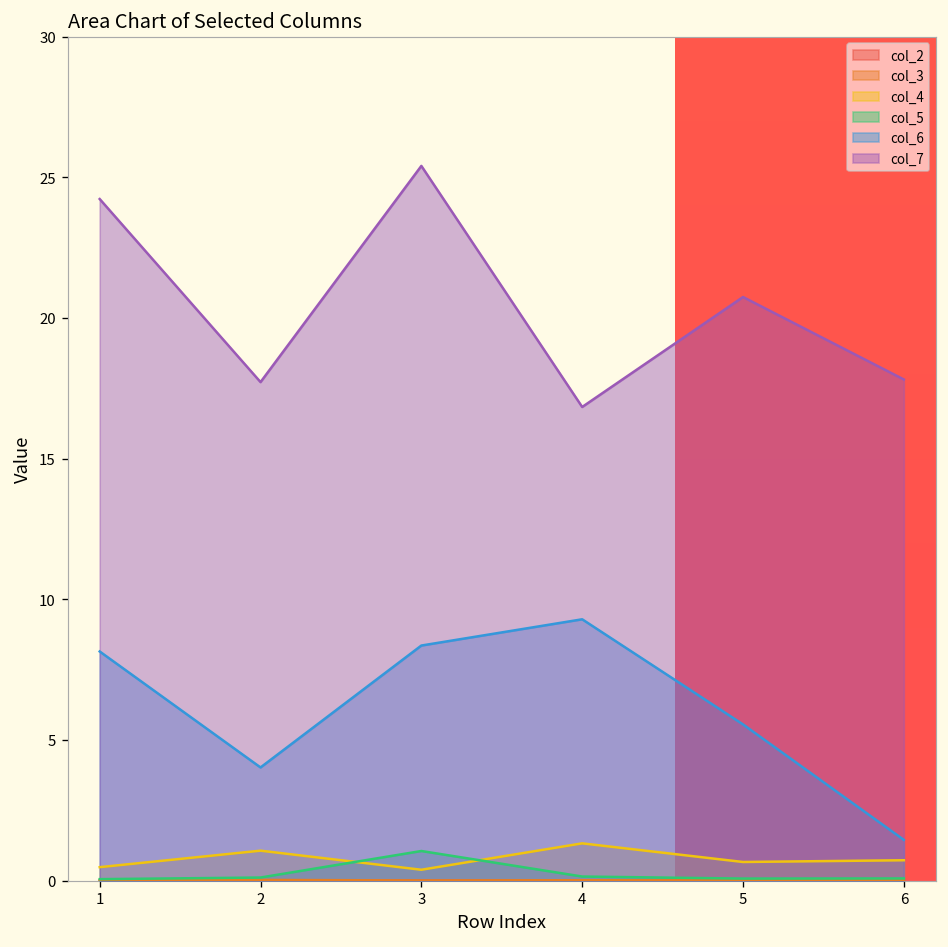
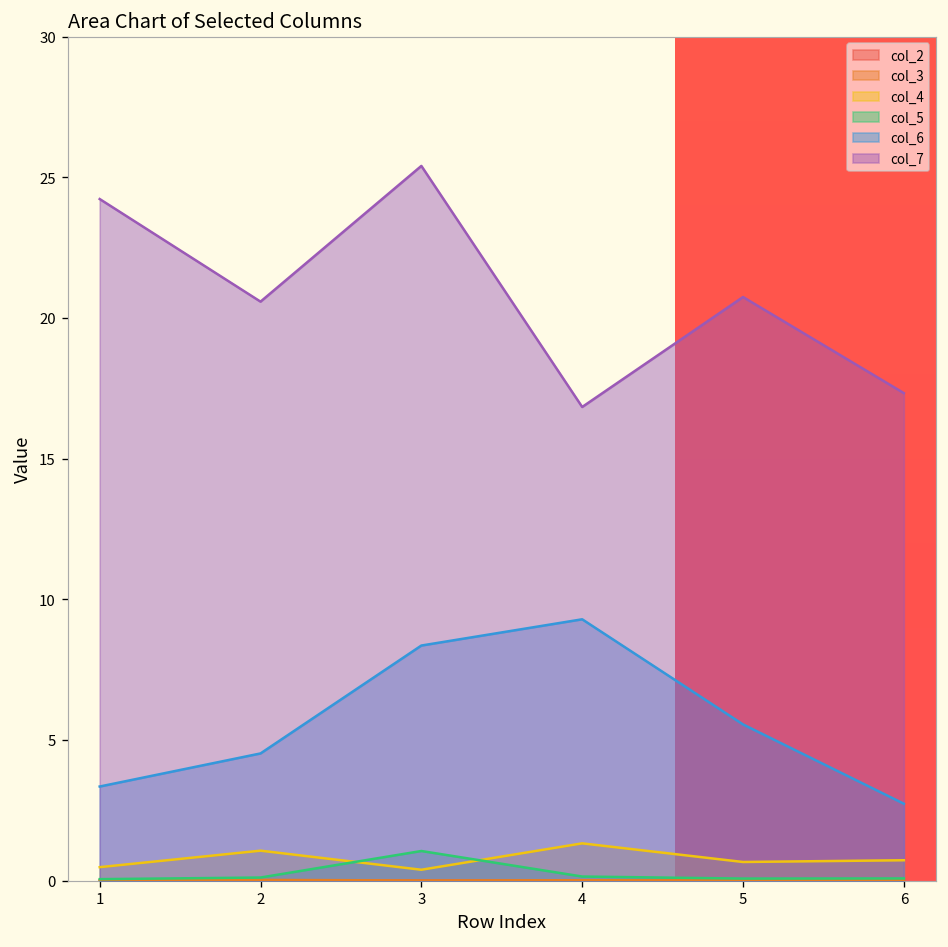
col_6, 1: 8.1 -> 3.3
col_6, 2: 4.0 -> 4.5
col_7, 2: 17.7 -> 20.6
col_6, 6: 1.5 -> 2.7
col_7, 6: 17.8 -> 17.3
